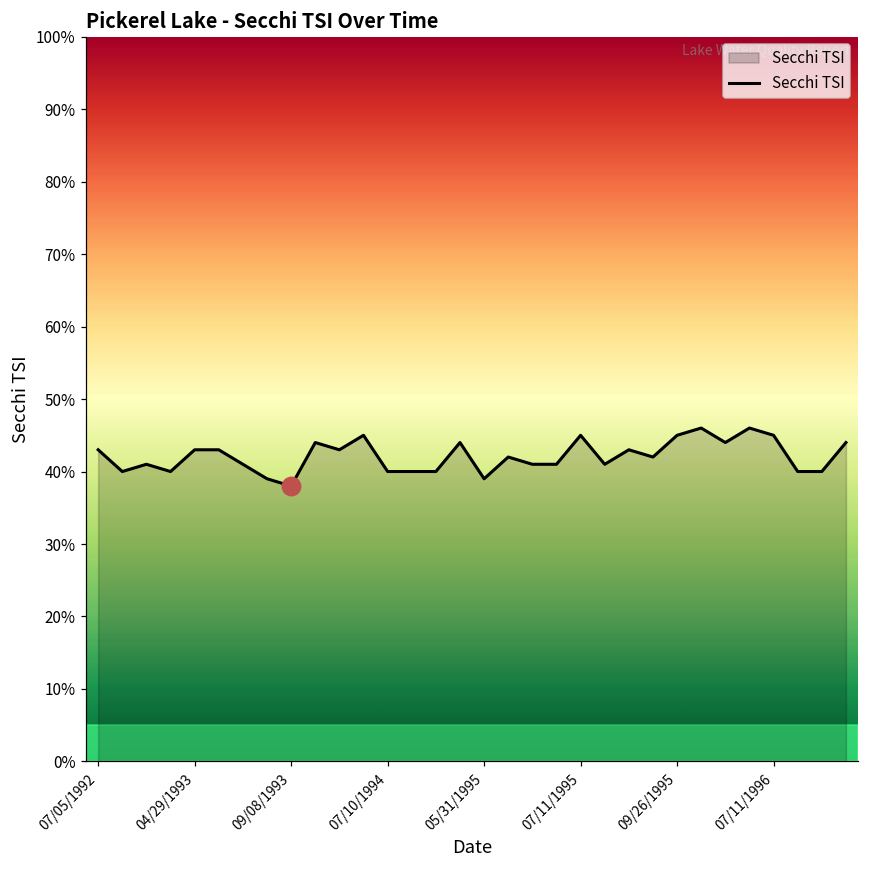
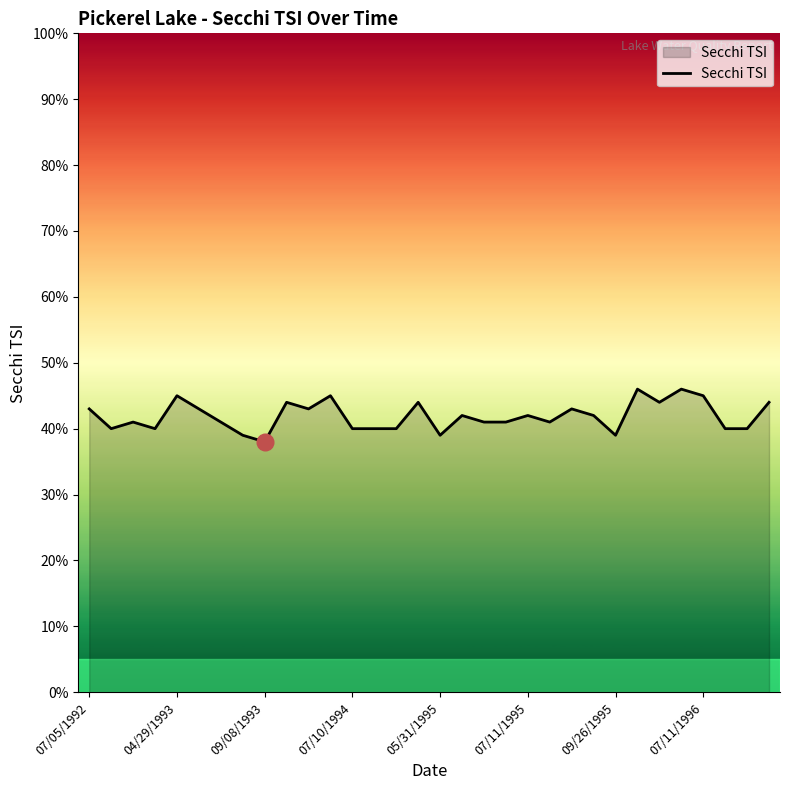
Secchi TSI, 04/29/1993: 43% -> 45%
Secchi TSI, 07/11/1995: 45% -> 42%
Secchi TSI, 09/26/1995: 45% -> 39%
